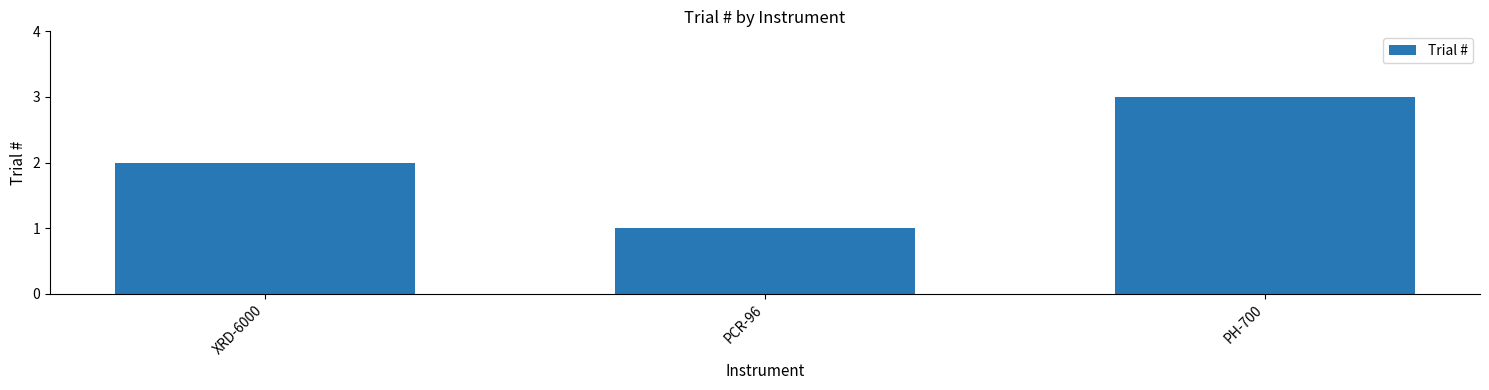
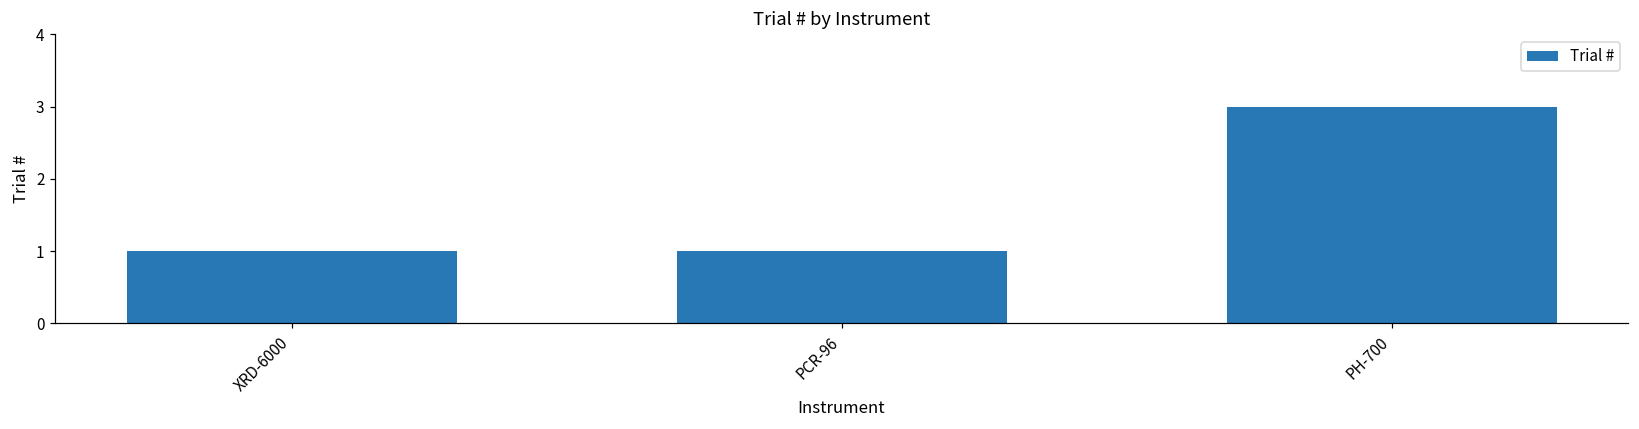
XRD-6000: 2 -> 1
